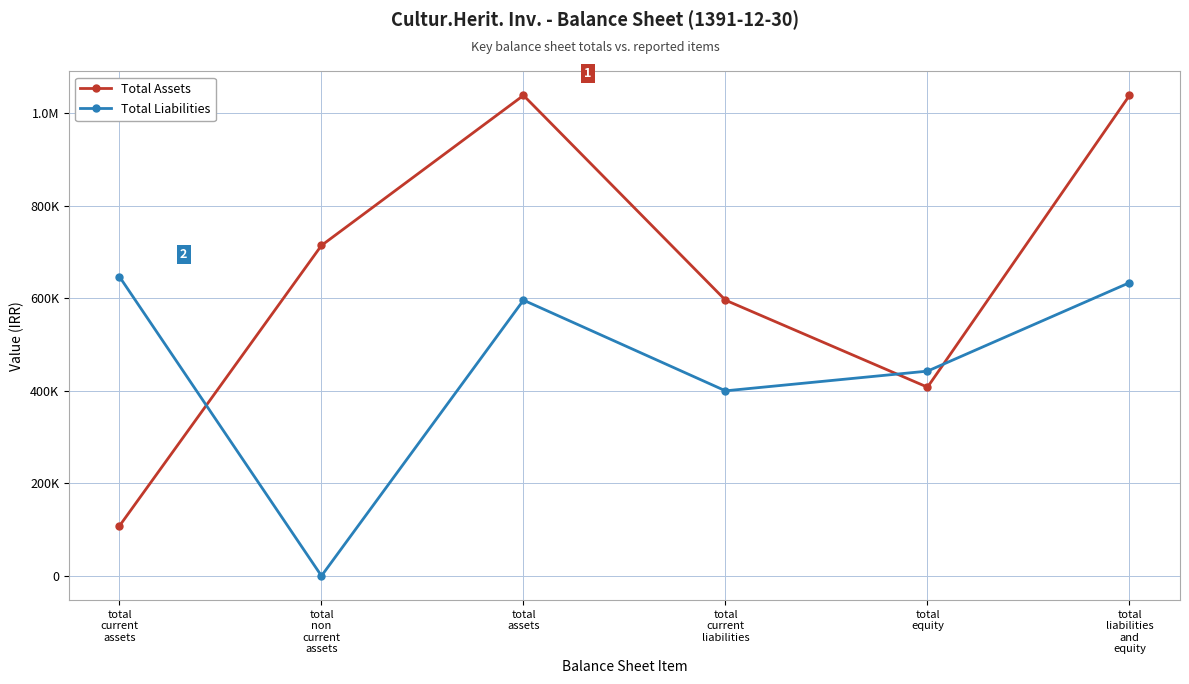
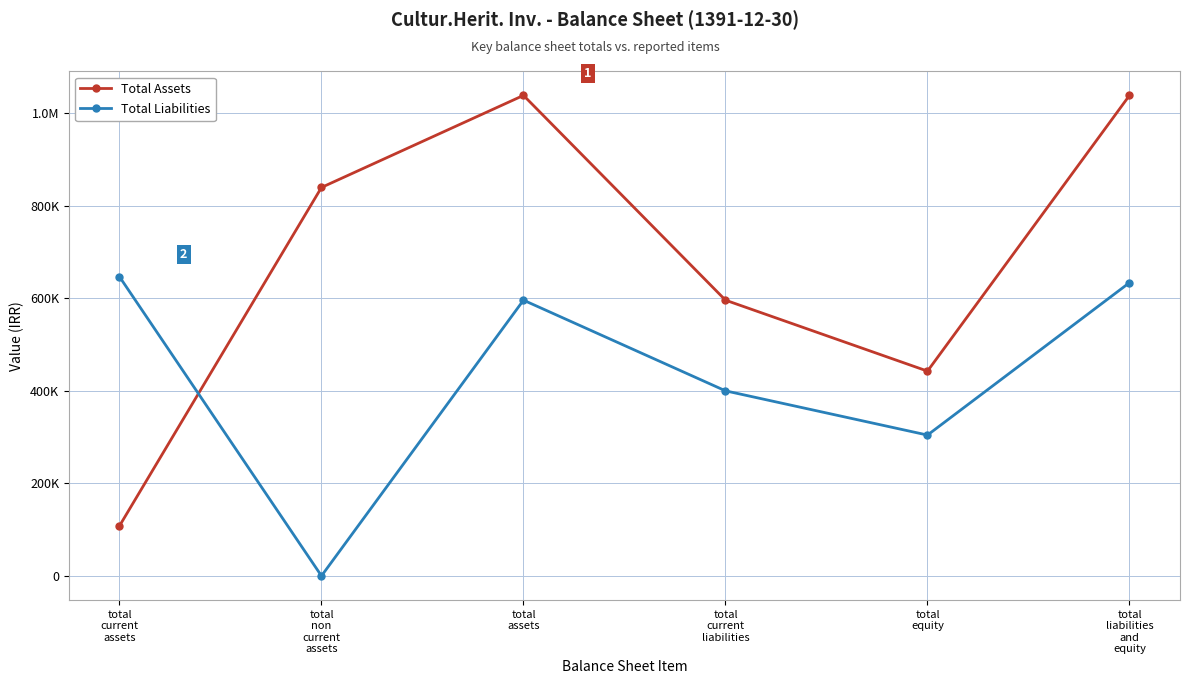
Total Assets, total non current assets: 710000 -> 840000
Total Assets, total equity: 410000 -> 440000
Total Liabilities, total equity: 440000 -> 300000
